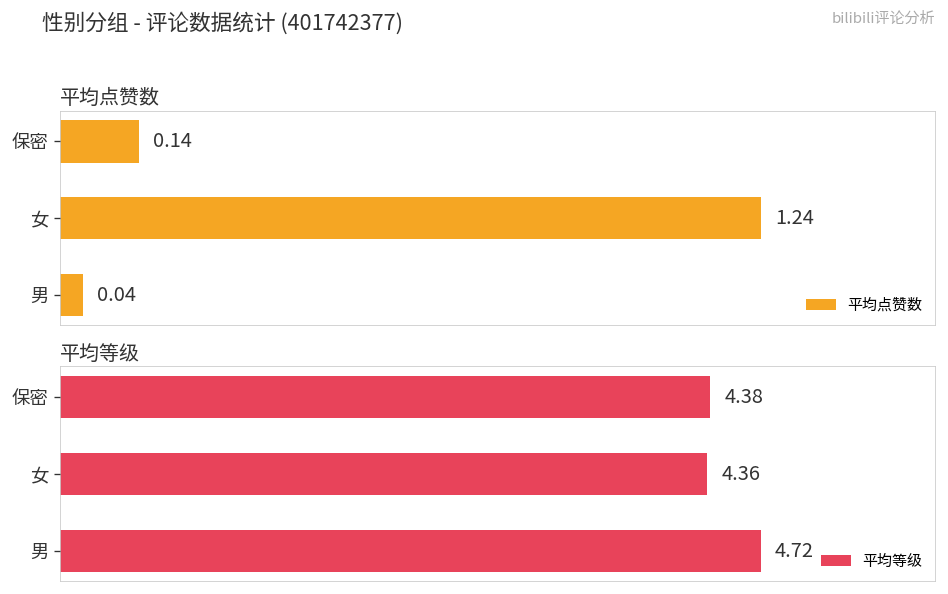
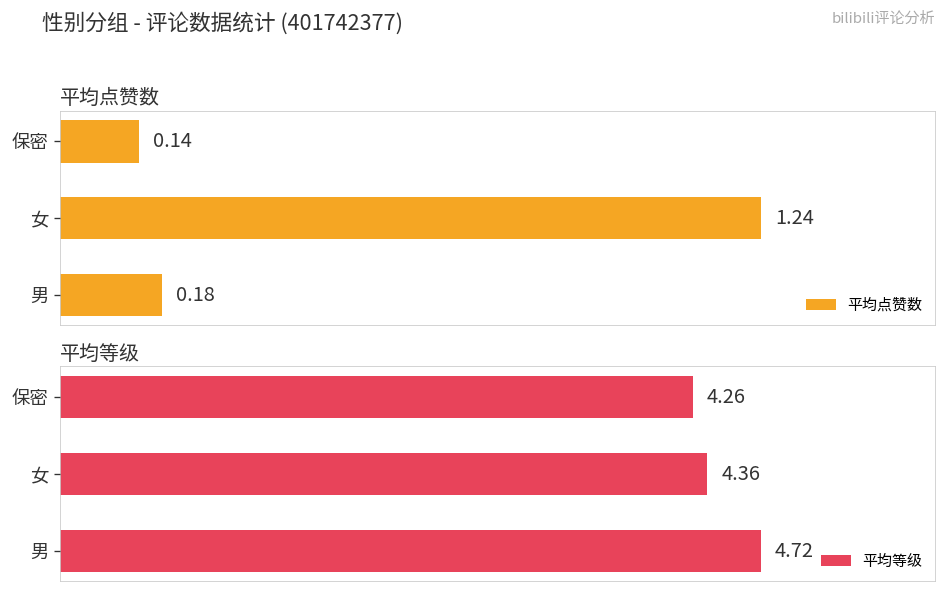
平均点赞数, 男: 0.04 -> 0.18
平均等级, 保密: 4.38 -> 4.26
